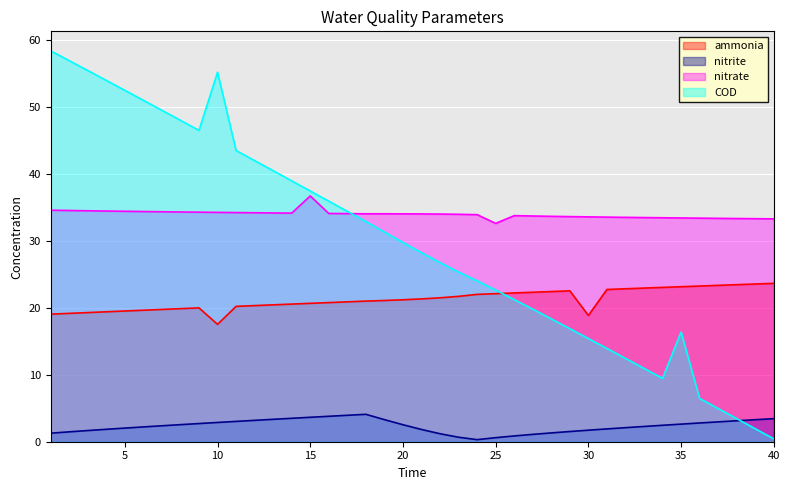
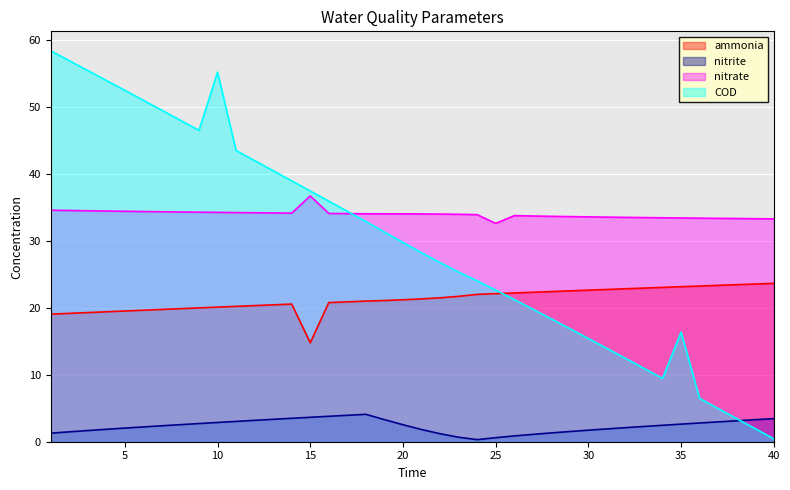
ammonia, 10: 18 -> 20
ammonia, 15: 21 -> 15
ammonia, 30: 19 -> 23
